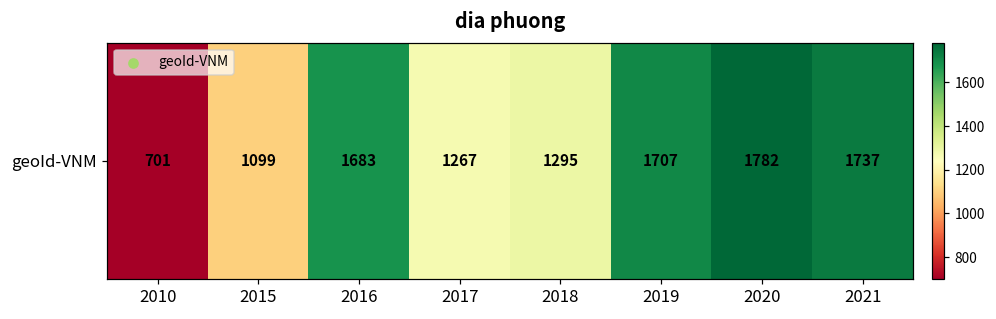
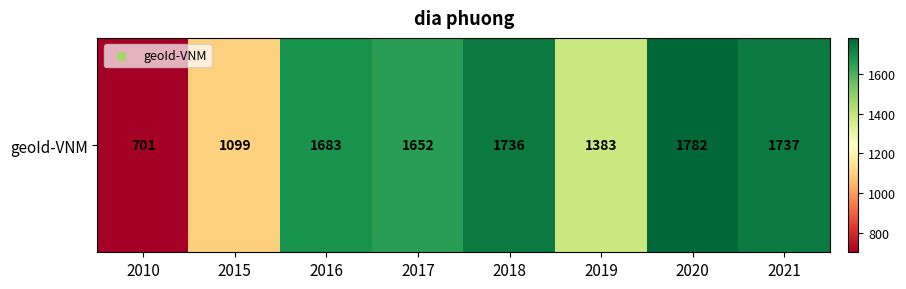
geoId-VNM, 2017: 1267 -> 1652
geoId-VNM, 2018: 1295 -> 1736
geoId-VNM, 2019: 1707 -> 1383
